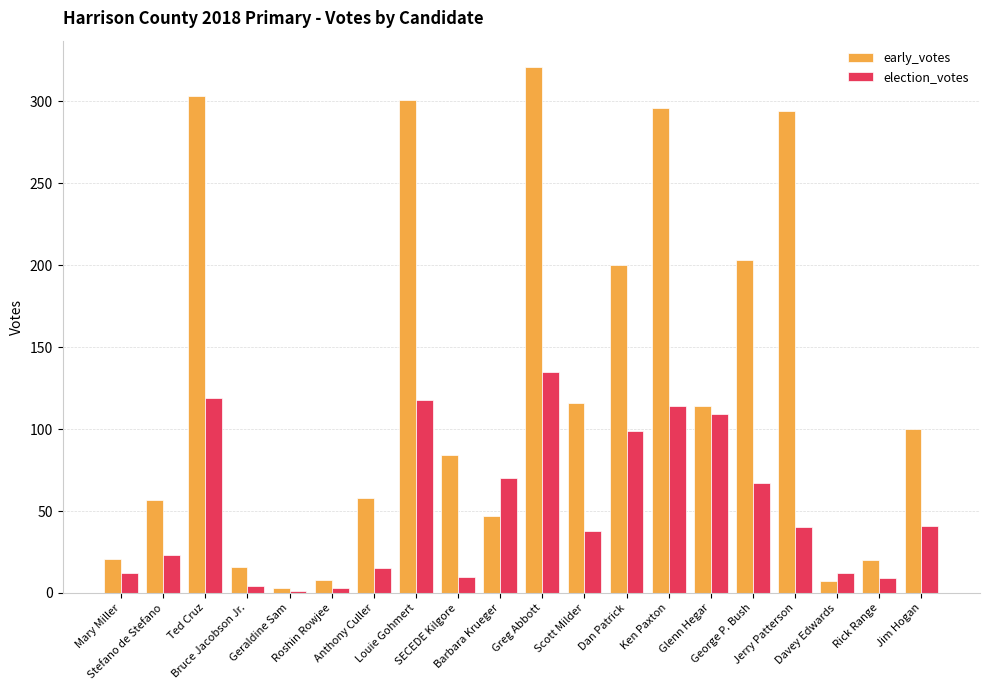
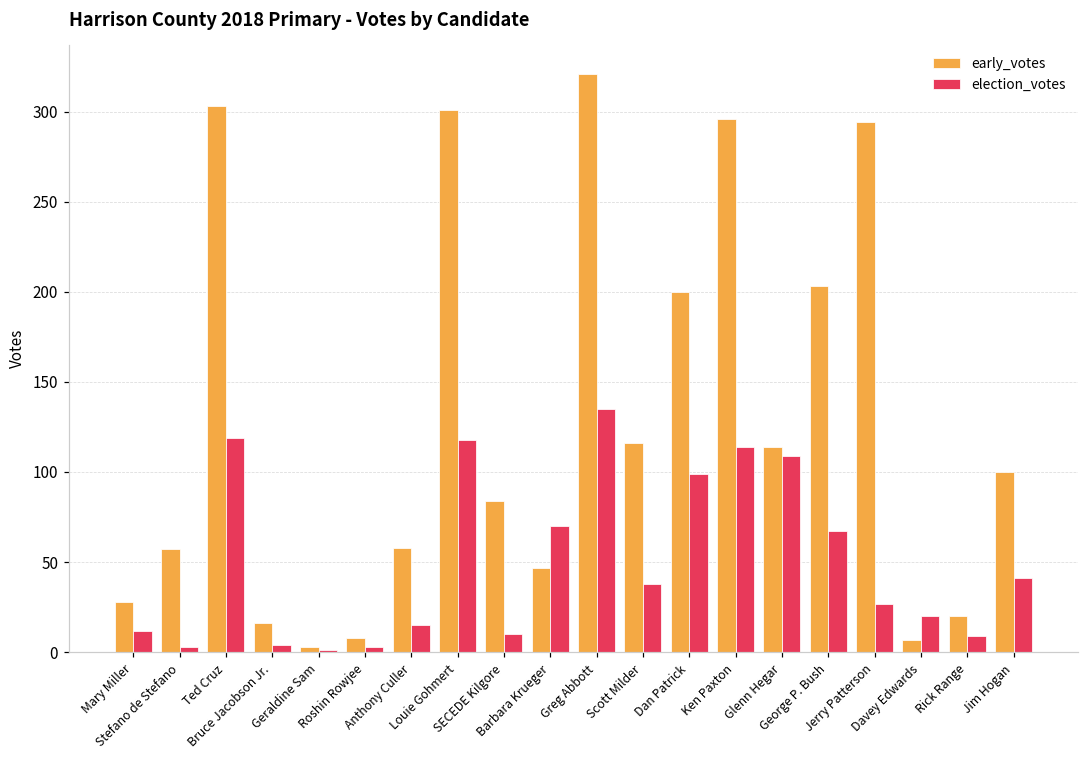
early_votes, Mary Miller: 21 -> 28
election_votes, Stefano de Stefano: 23 -> 3
election_votes, Jerry Patterson: 40 -> 27
election_votes, Davey Edwards: 12 -> 20
